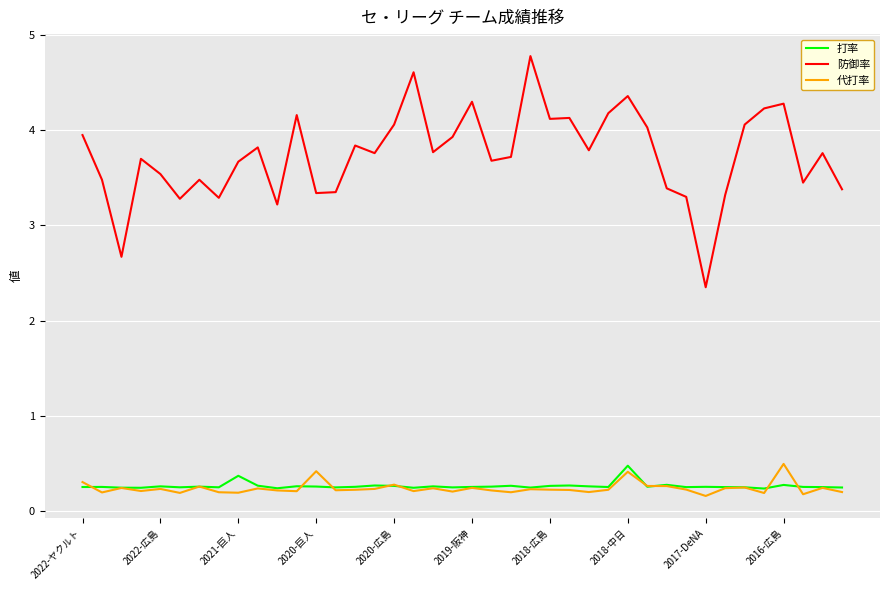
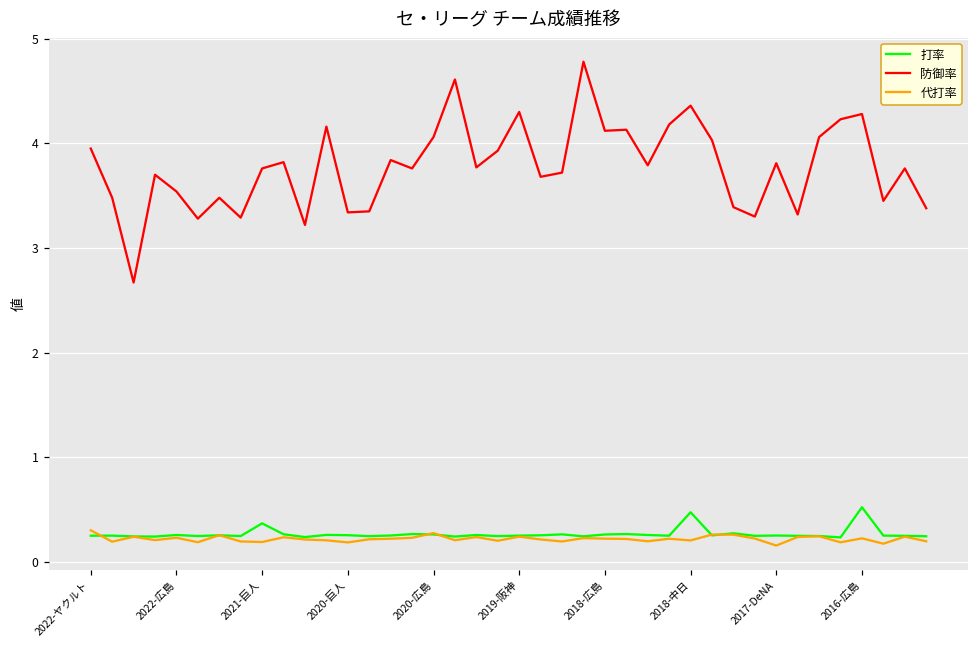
防御率, 2021-巨人: 3.7 -> 3.8
代打率, 2020-巨人: 0.4 -> 0.2
代打率, 2018-中日: 0.4 -> 0.2
防御率, 2017-DeNA: 2.4 -> 3.8
打率, 2016-広島: 0.3 -> 0.5
代打率, 2016-広島: 0.5 -> 0.2
